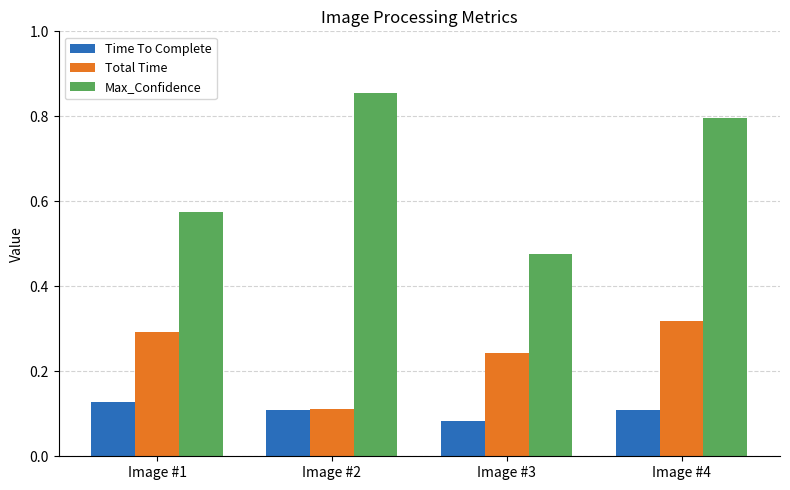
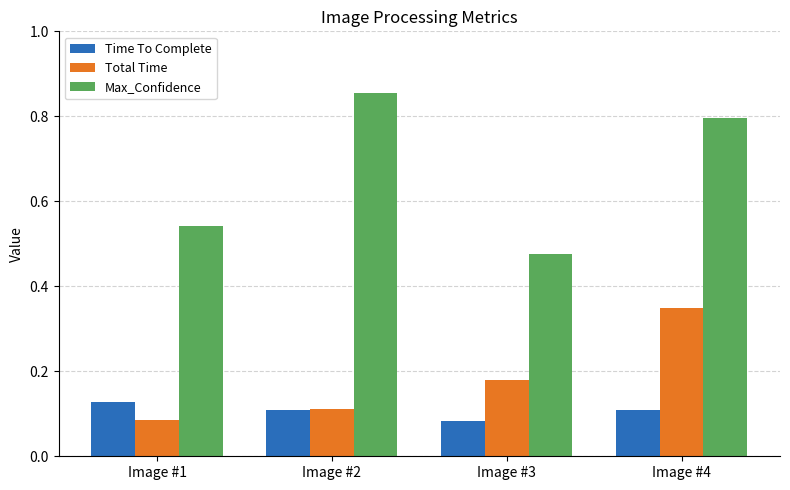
Total Time, Image #1: 0.29 -> 0.08
Max_Confidence, Image #1: 0.57 -> 0.54
Total Time, Image #3: 0.24 -> 0.18
Total Time, Image #4: 0.32 -> 0.35
